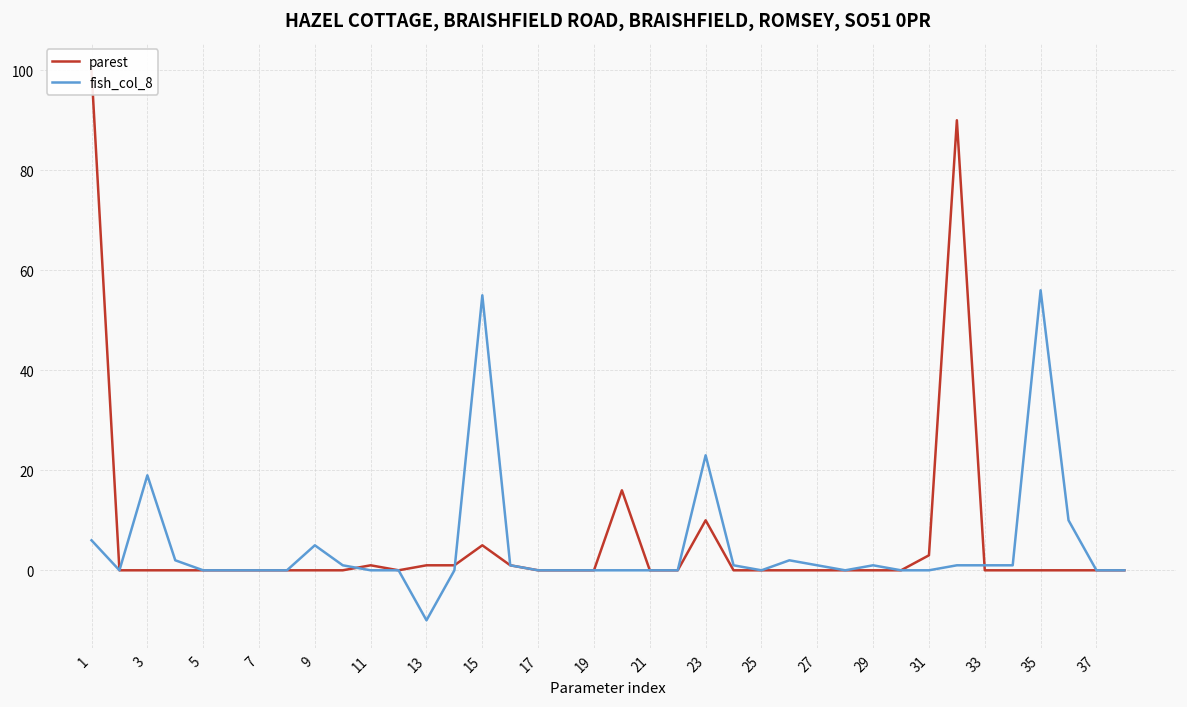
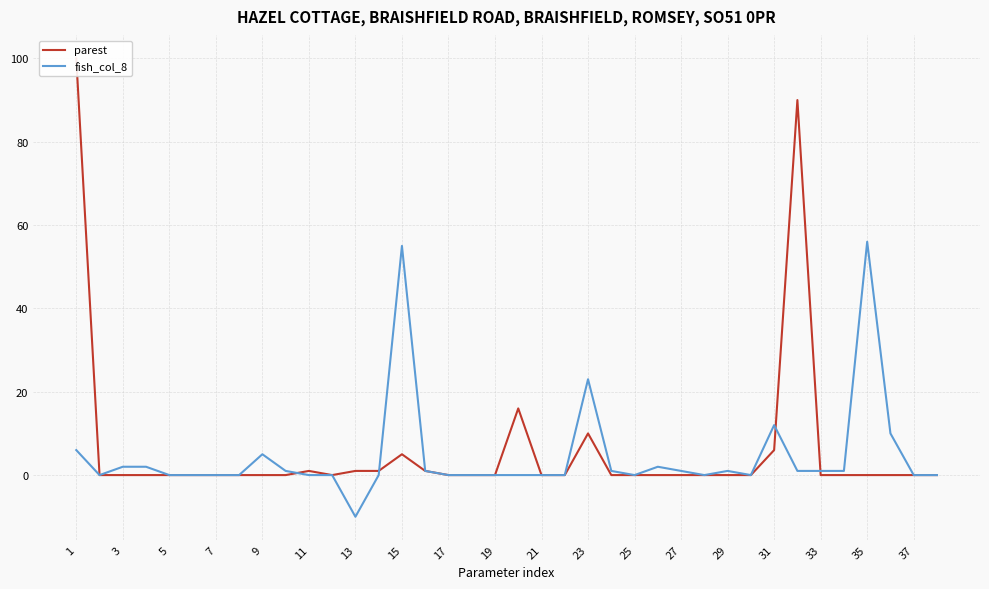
fish_col_8, 3: 19 -> 2
parest, 31: 3 -> 6
fish_col_8, 31: 0 -> 12
